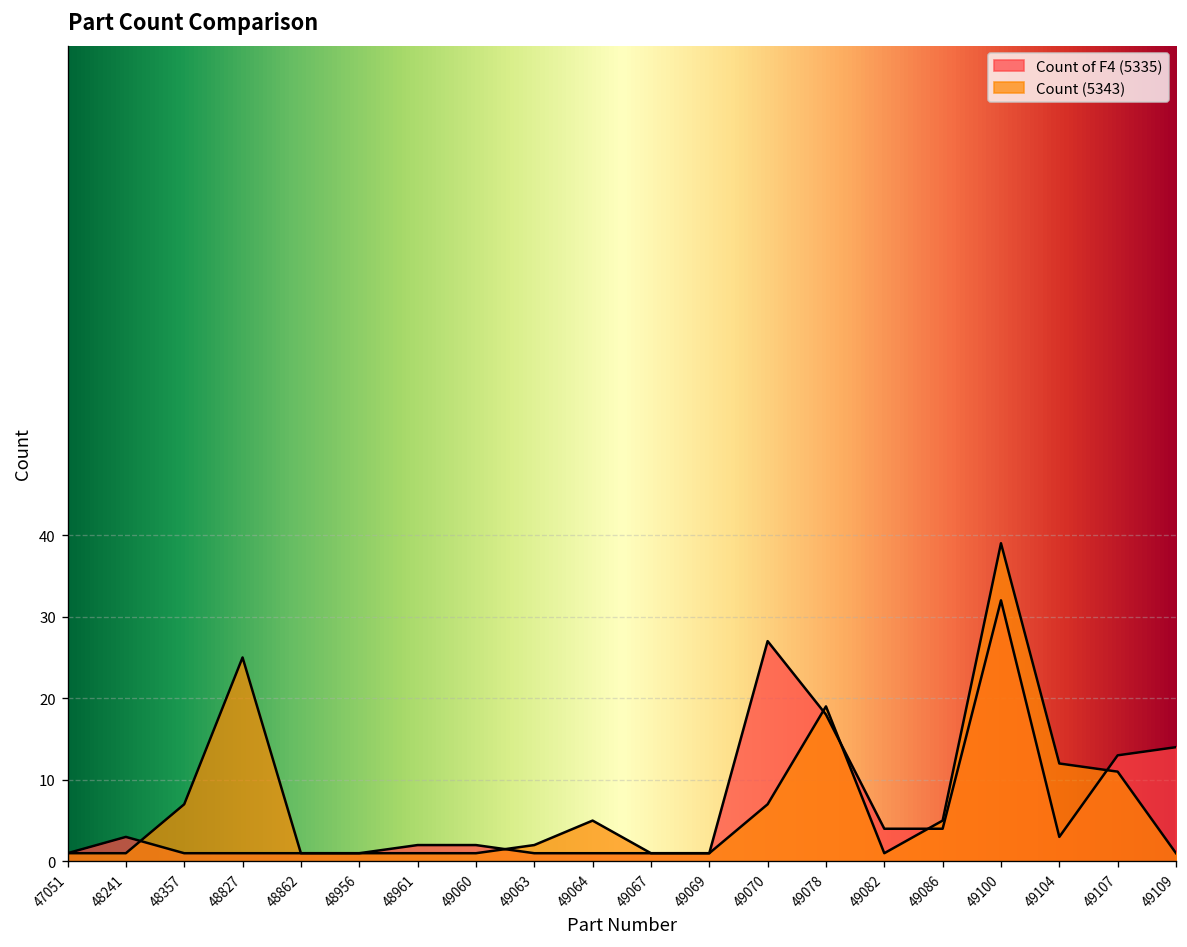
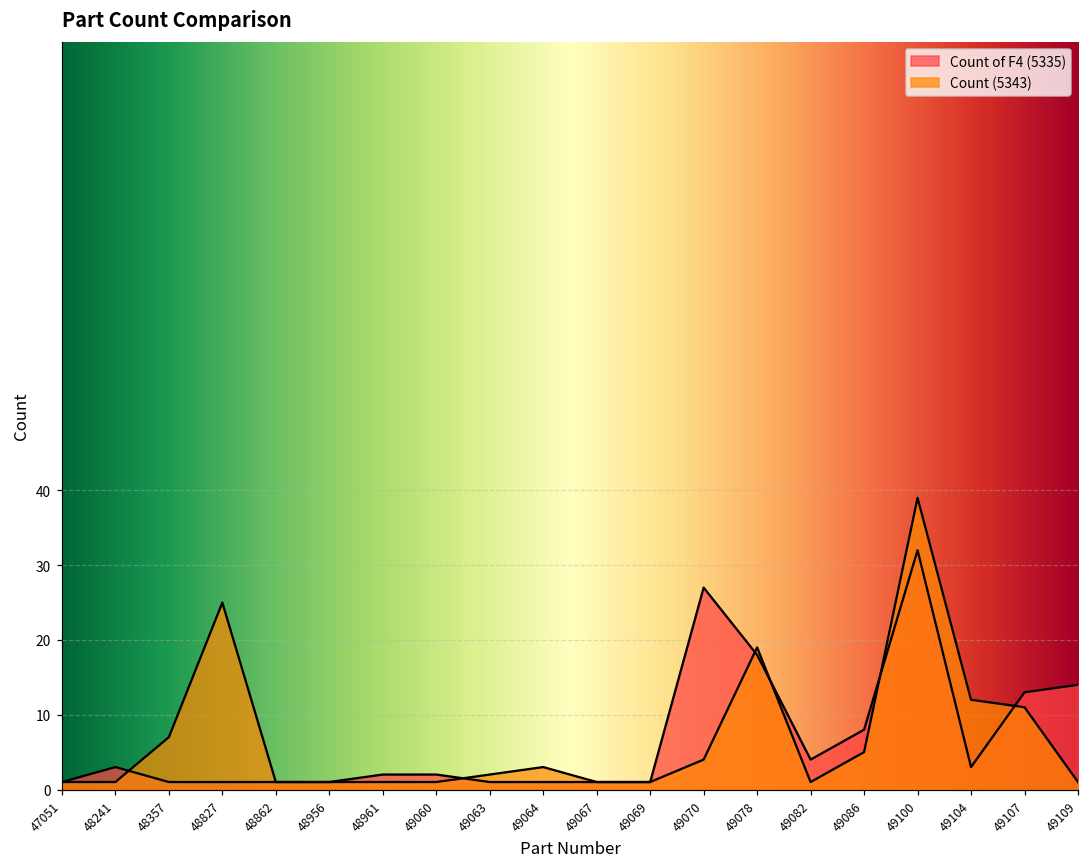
Count (5343), 49064: 5 -> 3
Count (5343), 49070: 7 -> 4
Count of F4 (5335), 49086: 4 -> 8
